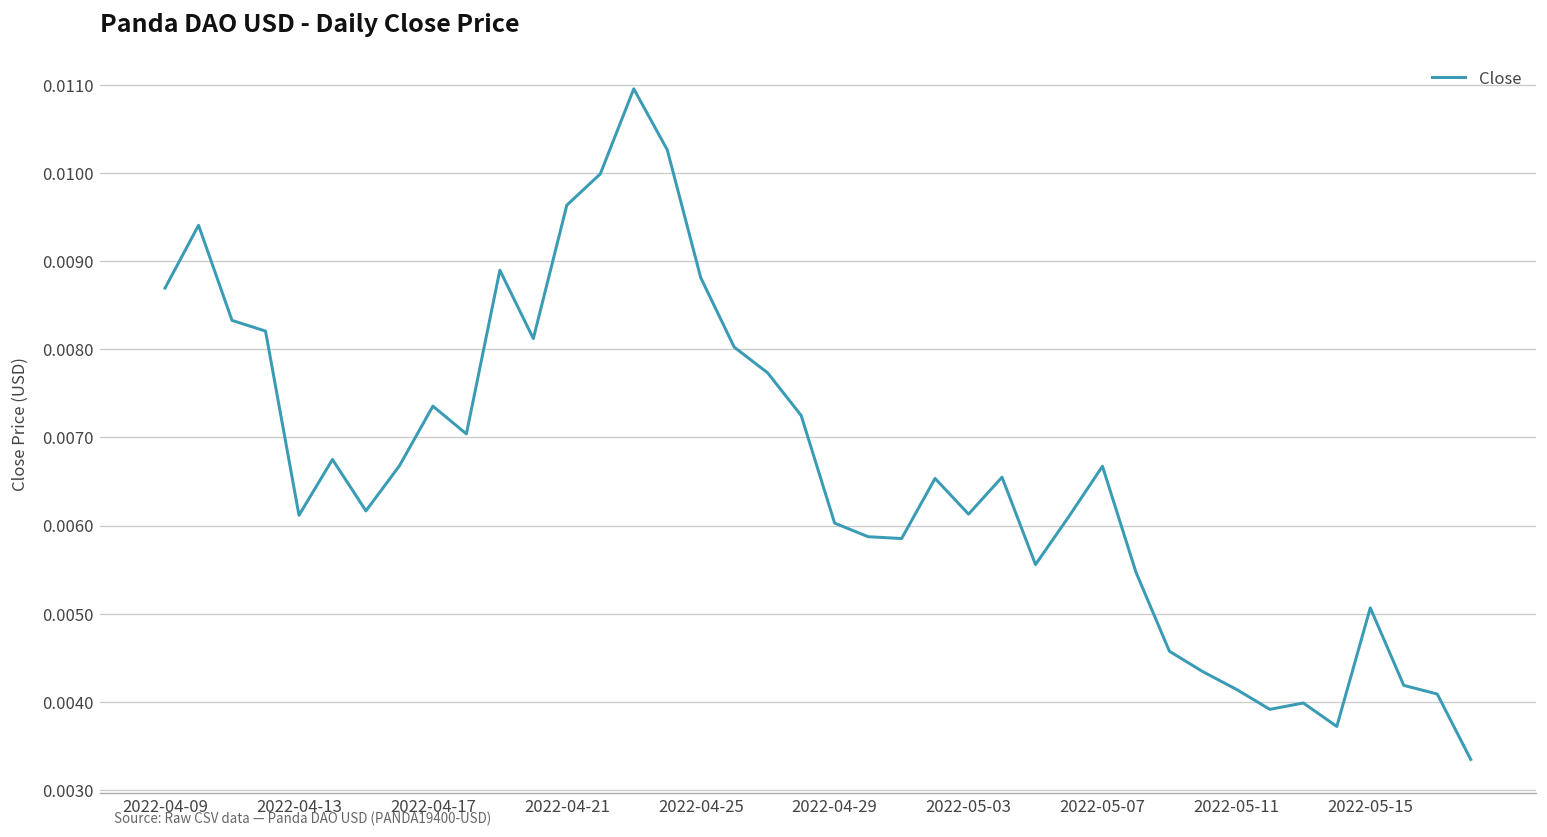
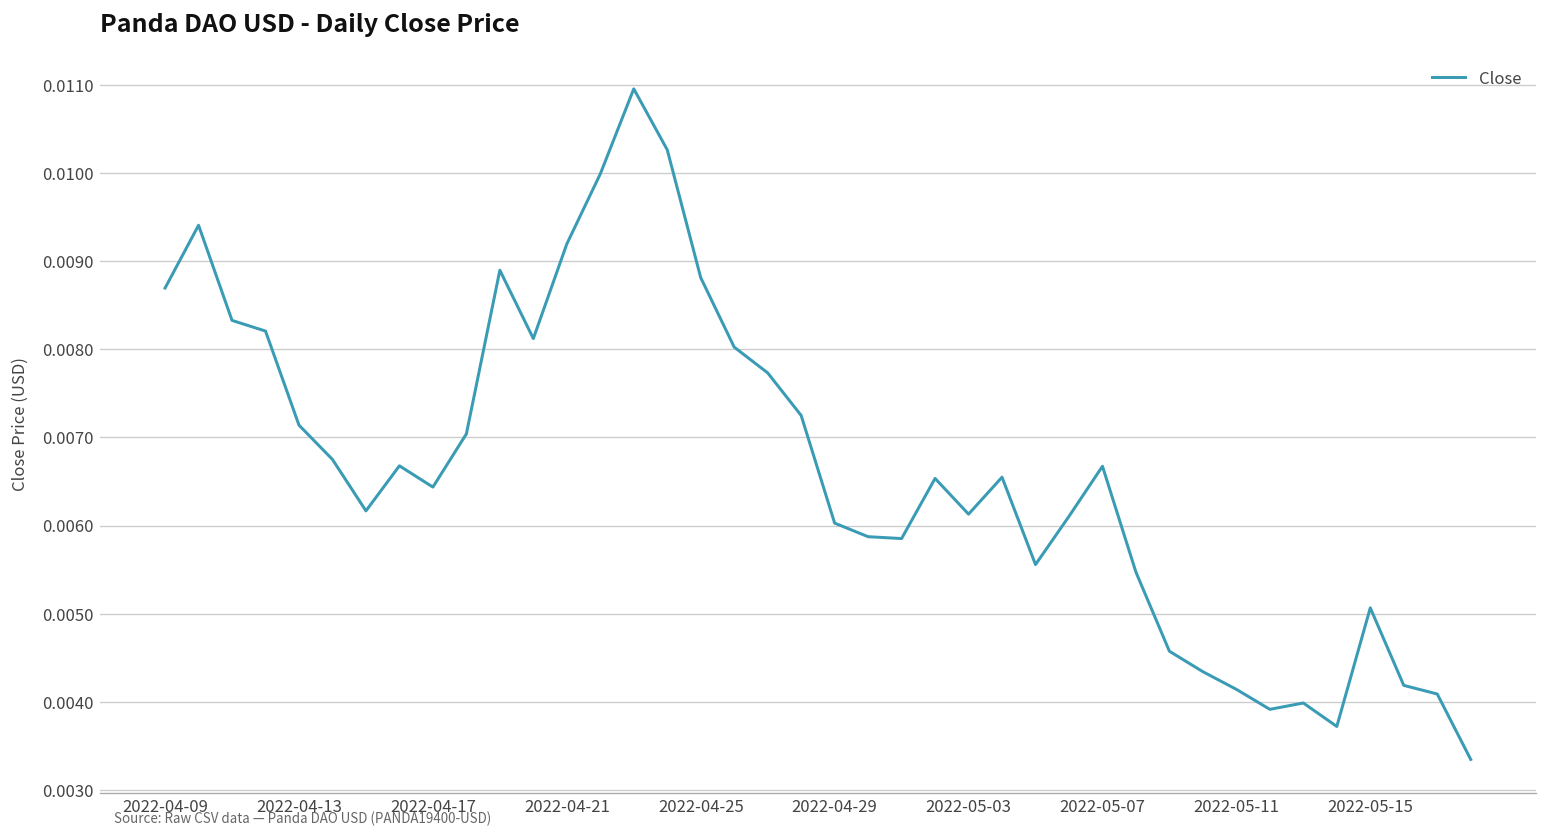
2022-04-13: 0.0061 -> 0.0071
2022-04-17: 0.0074 -> 0.0064
2022-04-21: 0.0096 -> 0.0092
